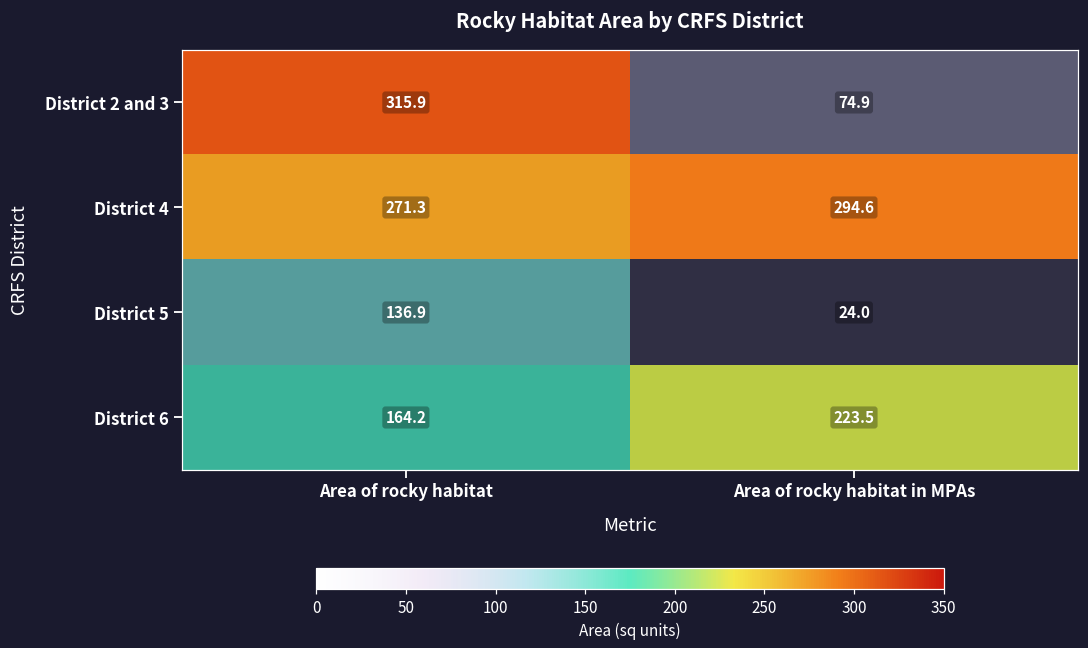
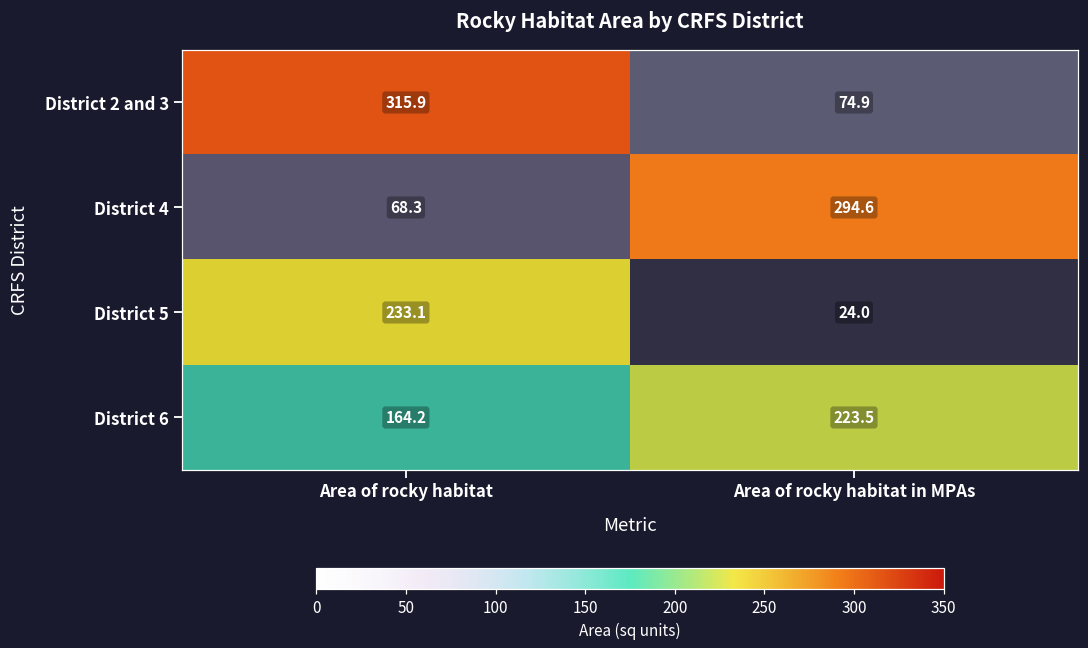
District 4, Area of rocky habitat: 271.3 -> 68.3
District 5, Area of rocky habitat: 136.9 -> 233.1
